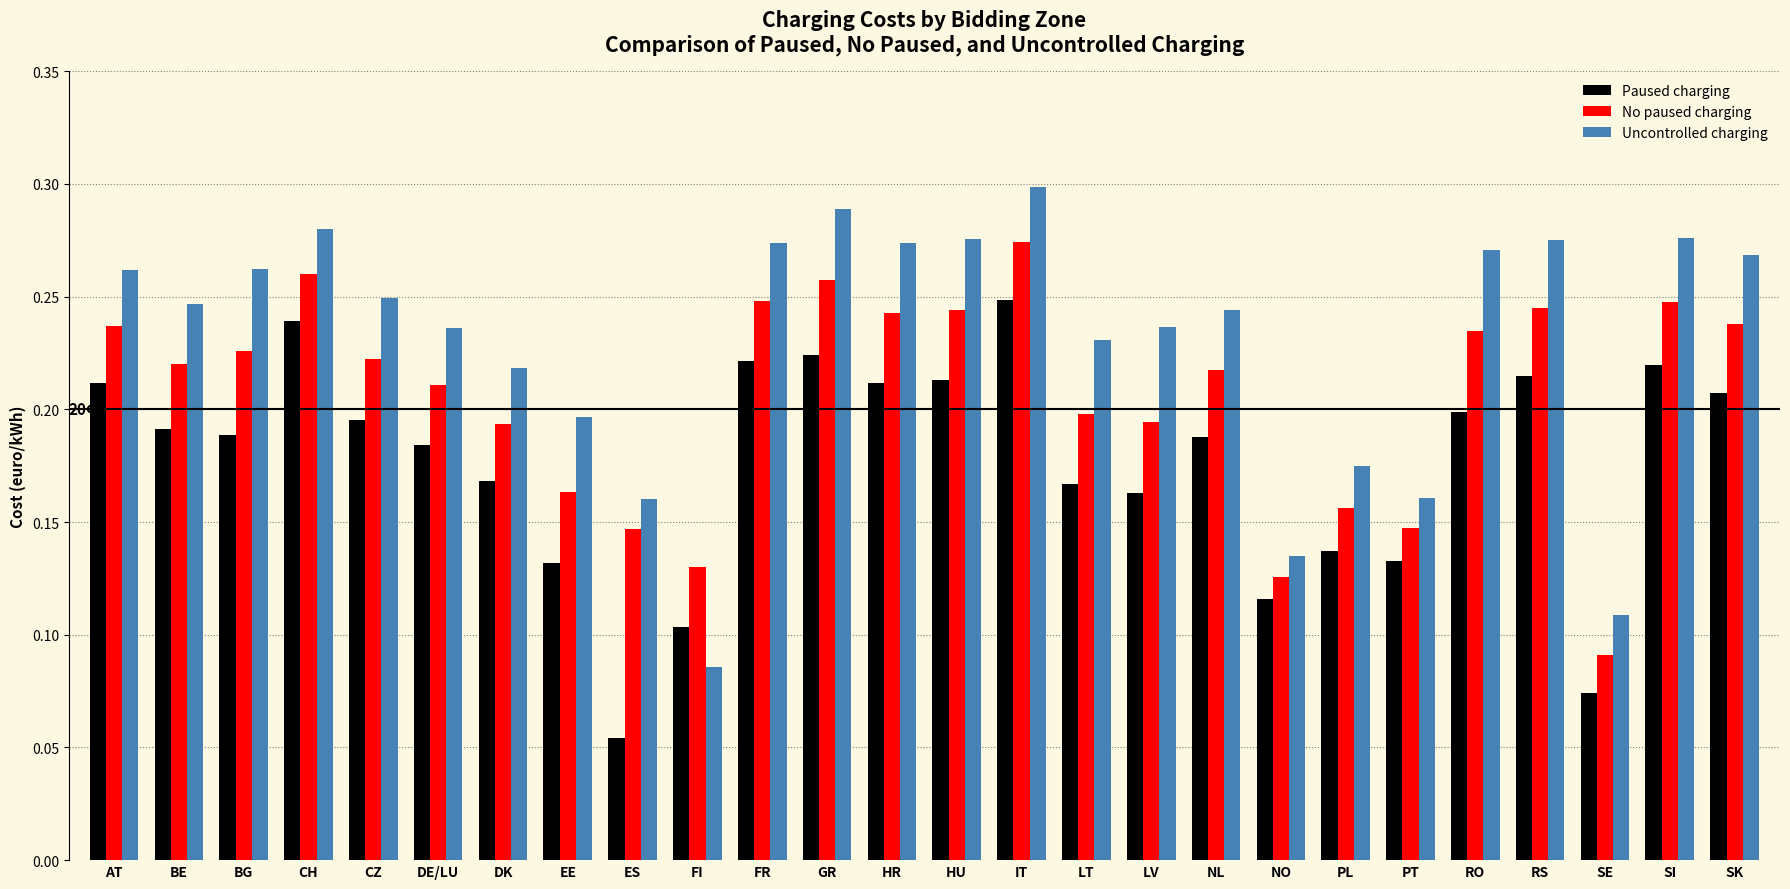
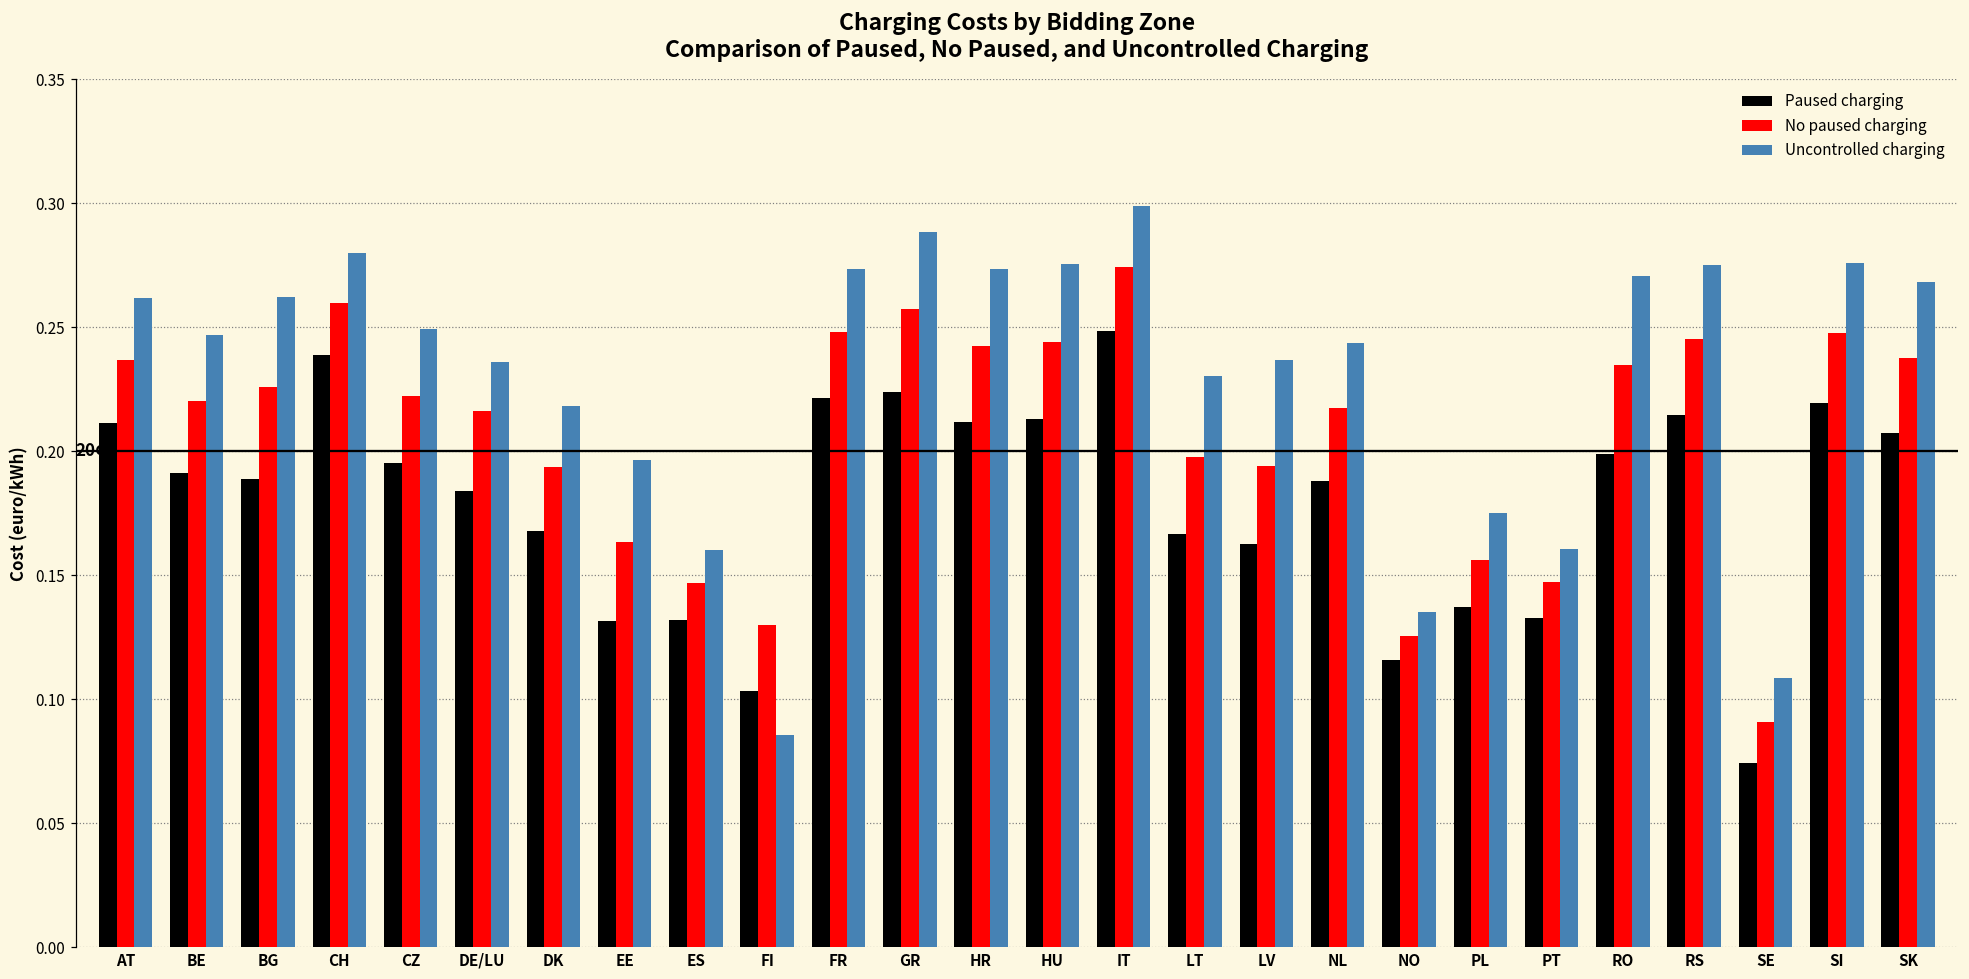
No paused charging, DE/LU: 0.211 -> 0.216
Paused charging, ES: 0.054 -> 0.132
